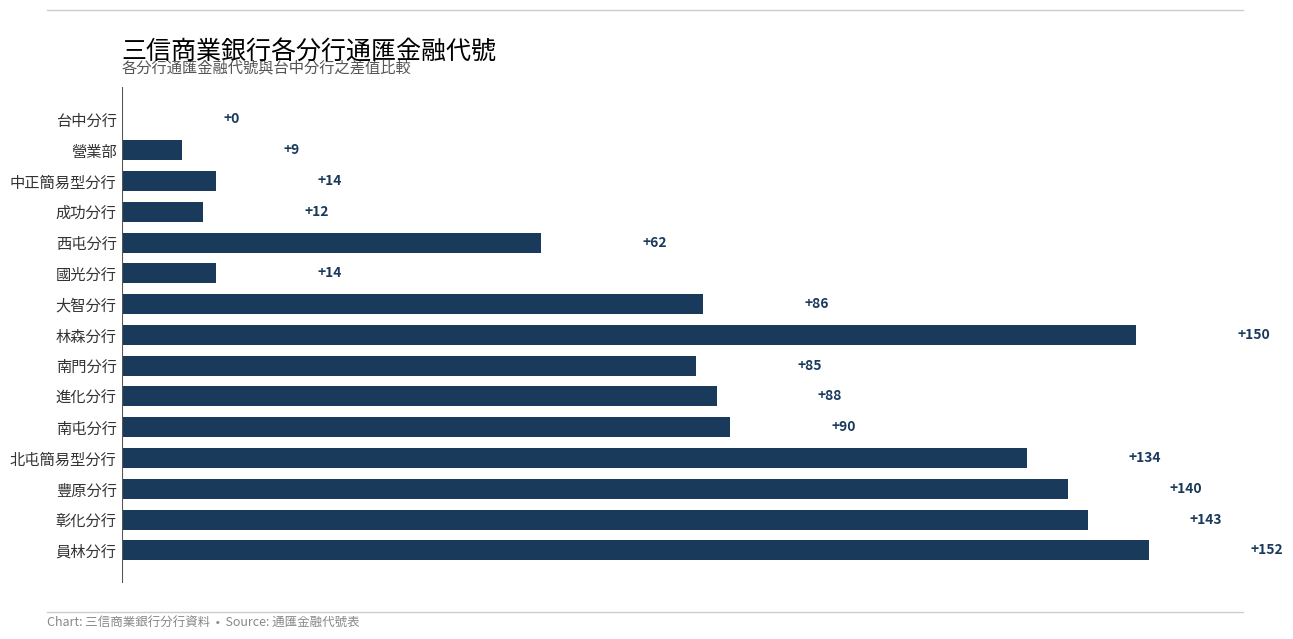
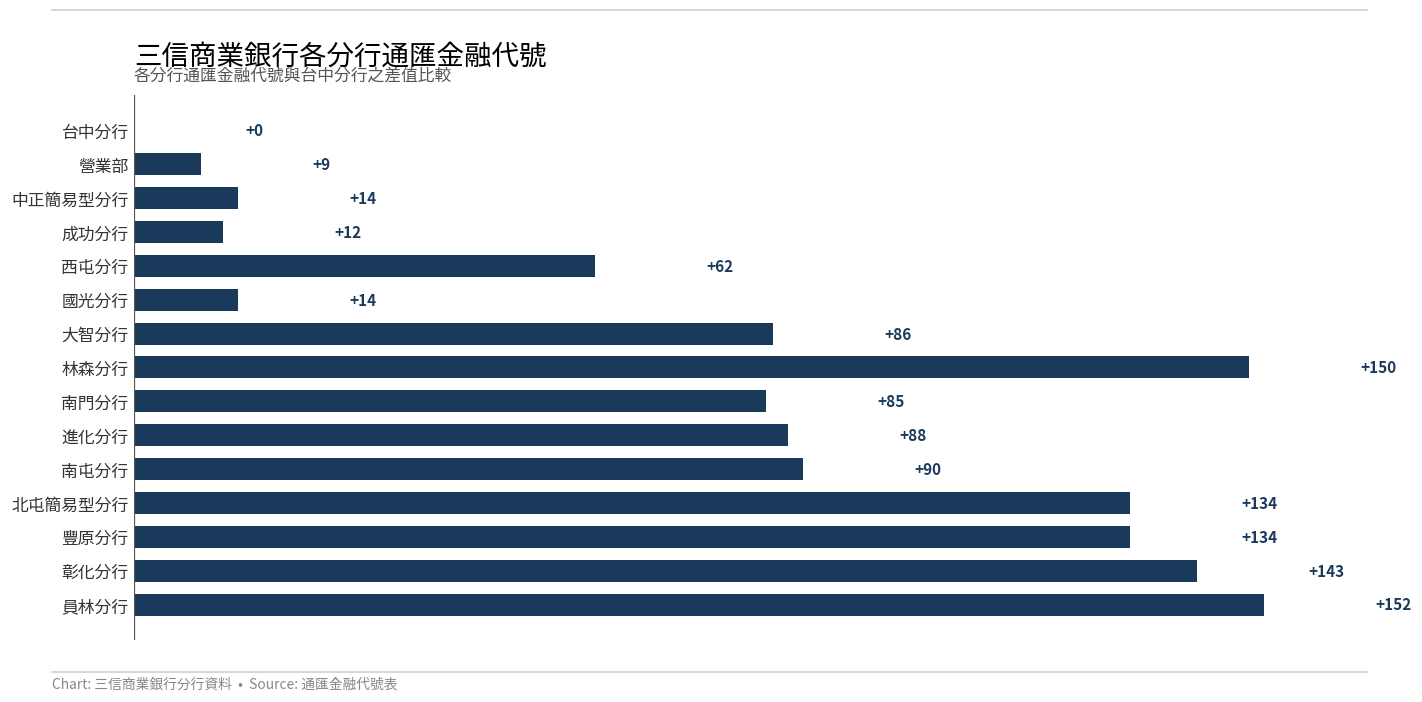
豐原分行: +140 -> +134
